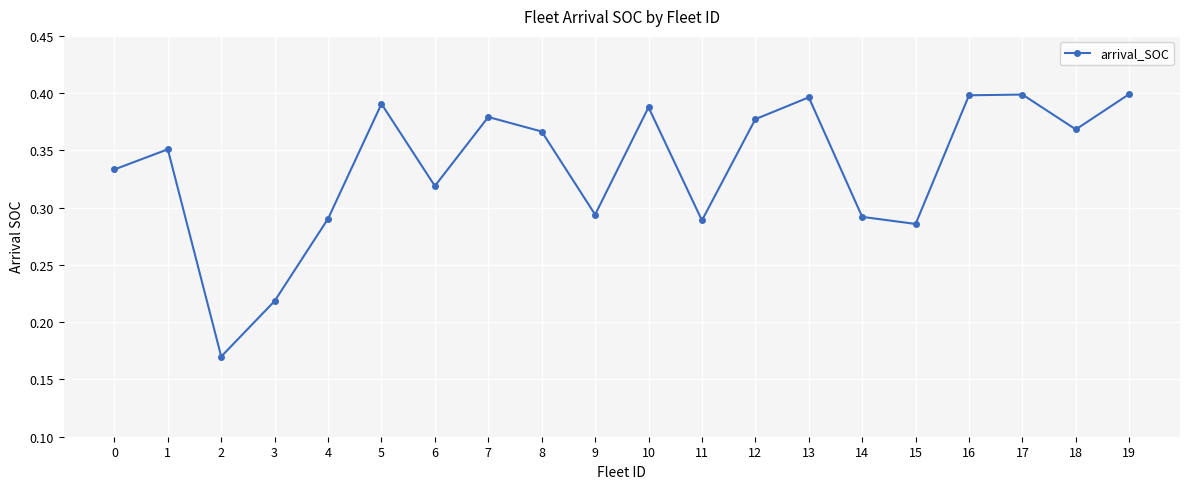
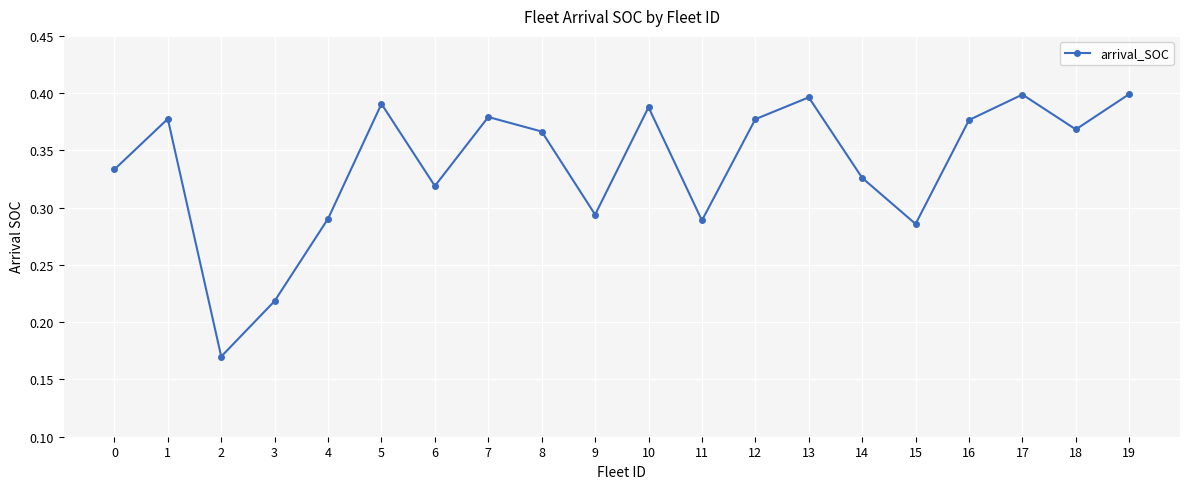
1: 0.351 -> 0.378
14: 0.292 -> 0.326
16: 0.398 -> 0.377
